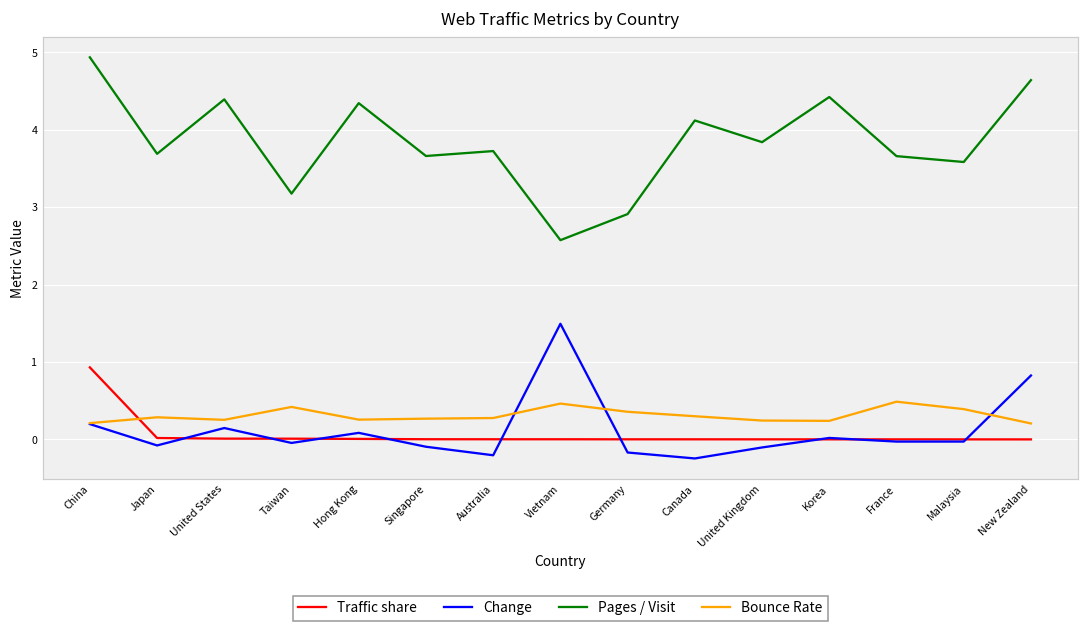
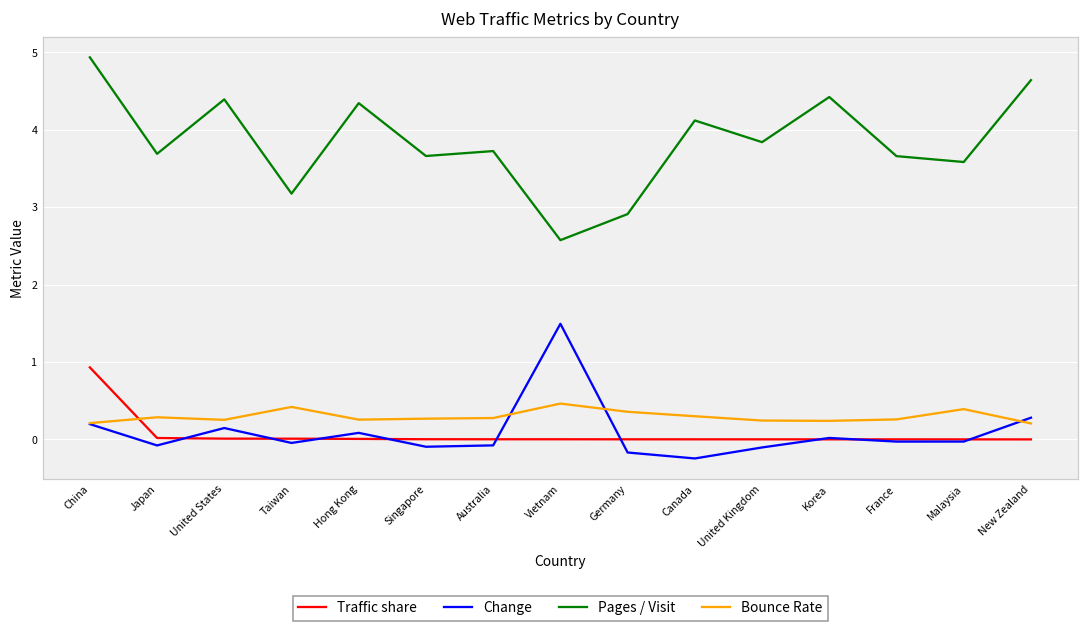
Change, Australia: -0.2 -> -0.1
Bounce Rate, France: 0.5 -> 0.3
Change, New Zealand: 0.8 -> 0.3
